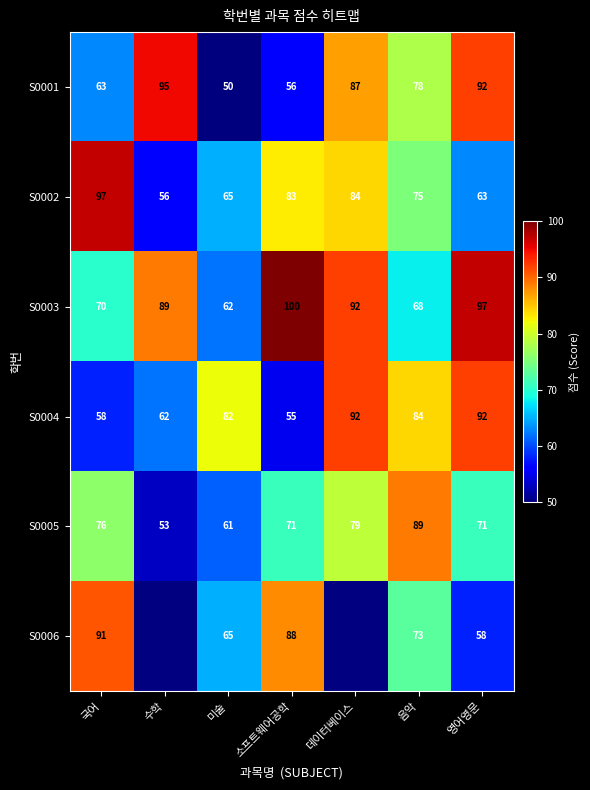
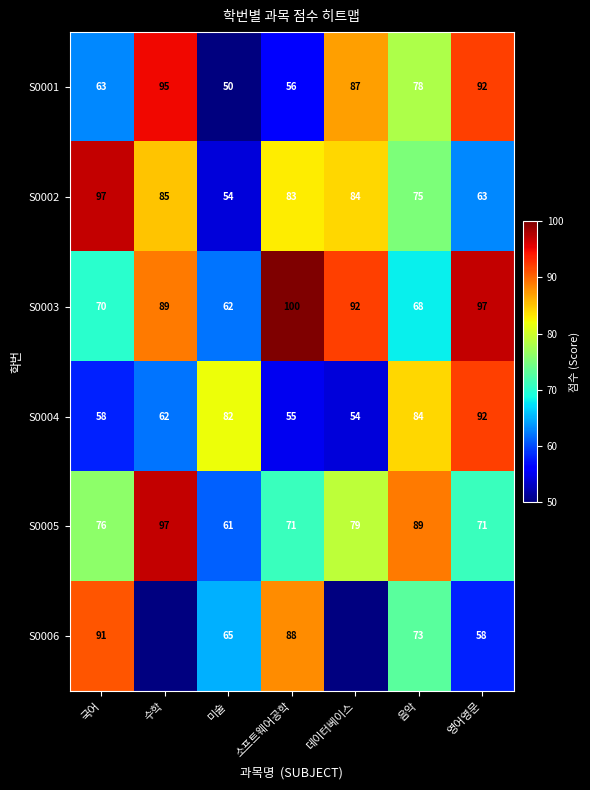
S0002, 수학: 56 -> 85
S0002, 미술: 65 -> 54
S0004, 데이터베이스: 92 -> 54
S0005, 수학: 53 -> 97
